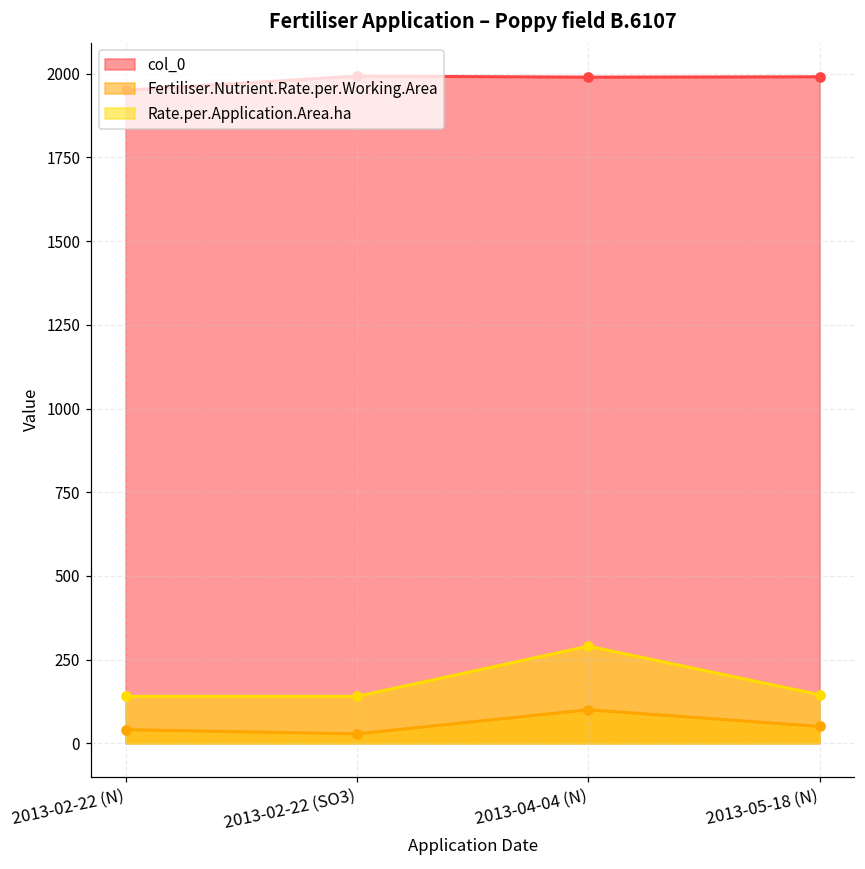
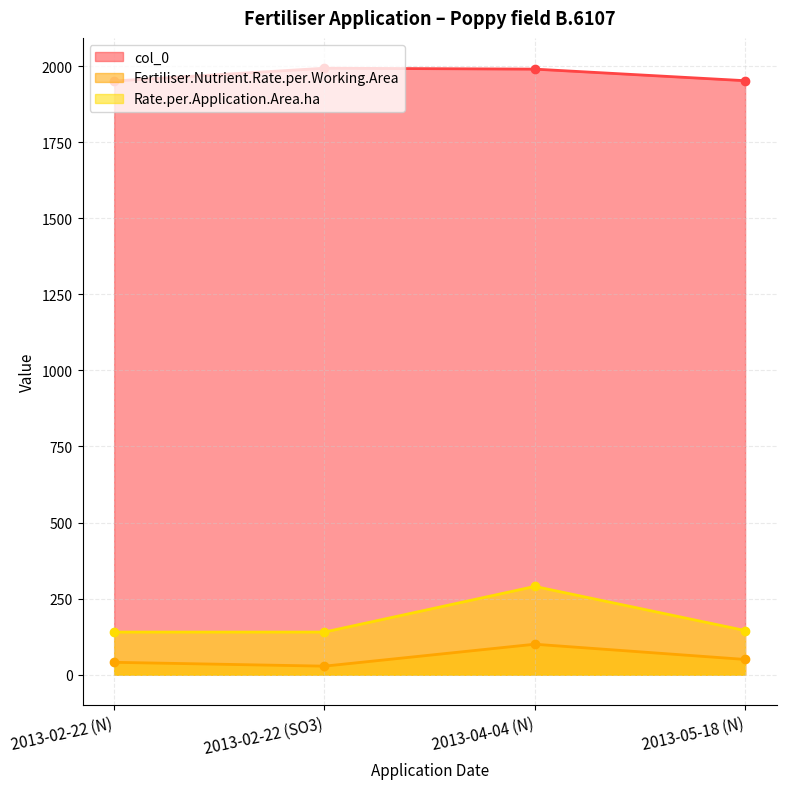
col_0, 2013-05-18 (N): 1990 -> 1950
